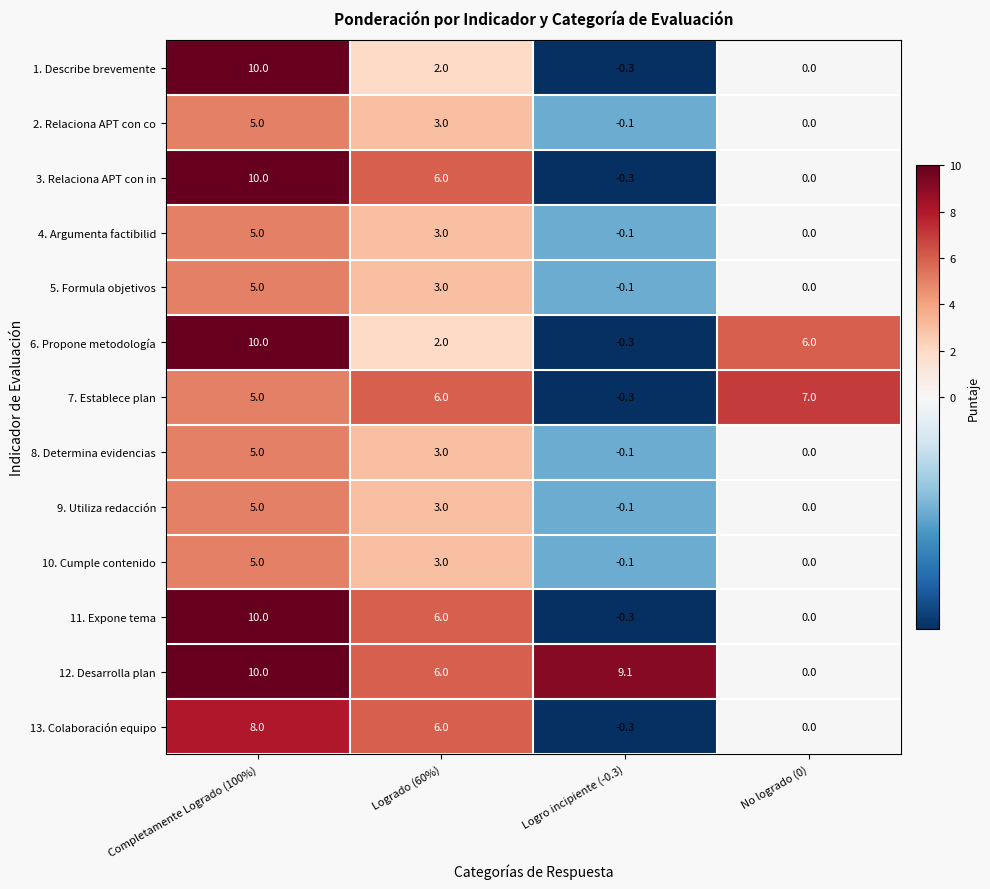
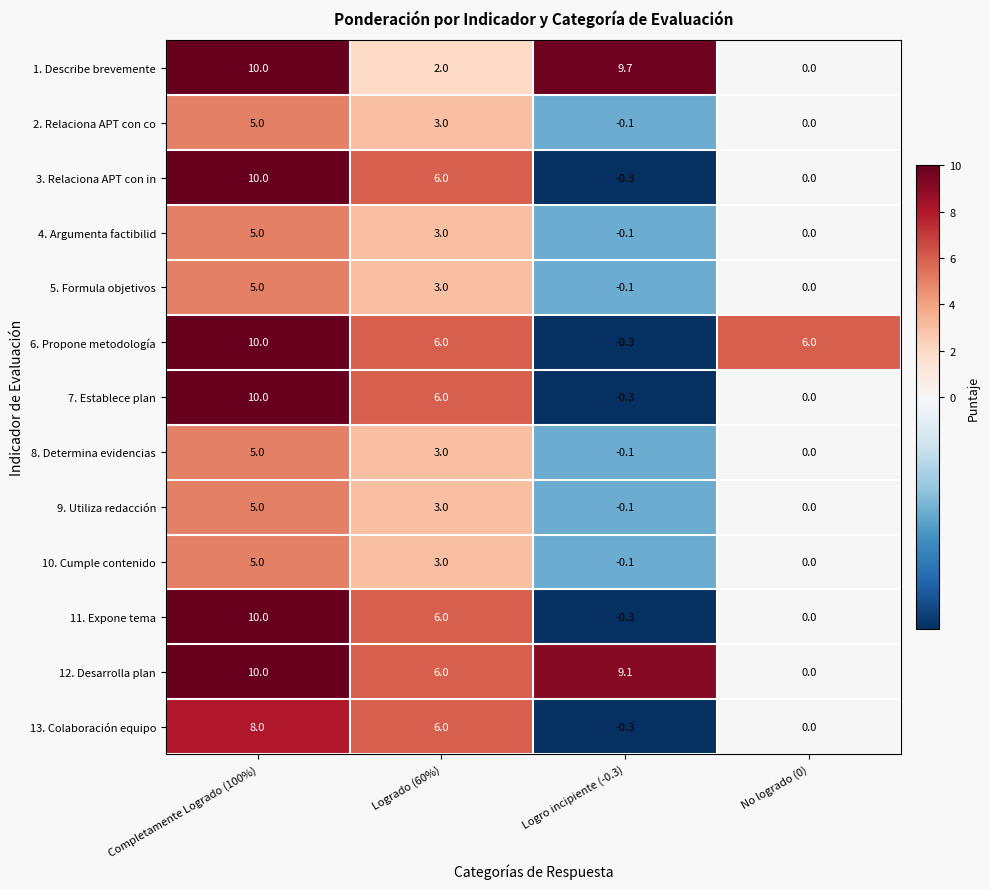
1. Describe brevemente, Logro incipiente (-0.3): -0.3 -> 9.7
6. Propone metodología, Logrado (60%): 2.0 -> 6.0
7. Establece plan, Completamente Logrado (100%): 5.0 -> 10.0
7. Establece plan, No logrado (0): 7.0 -> 0.0
